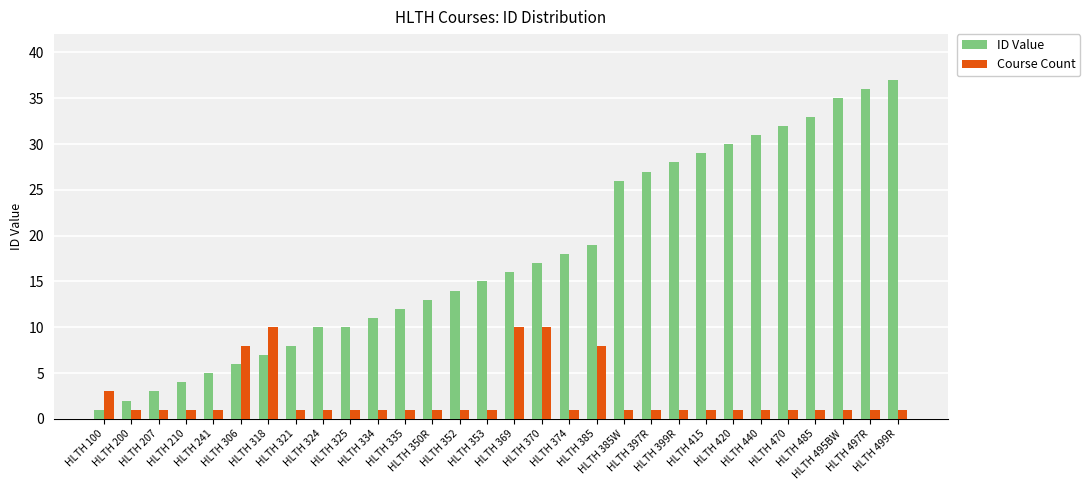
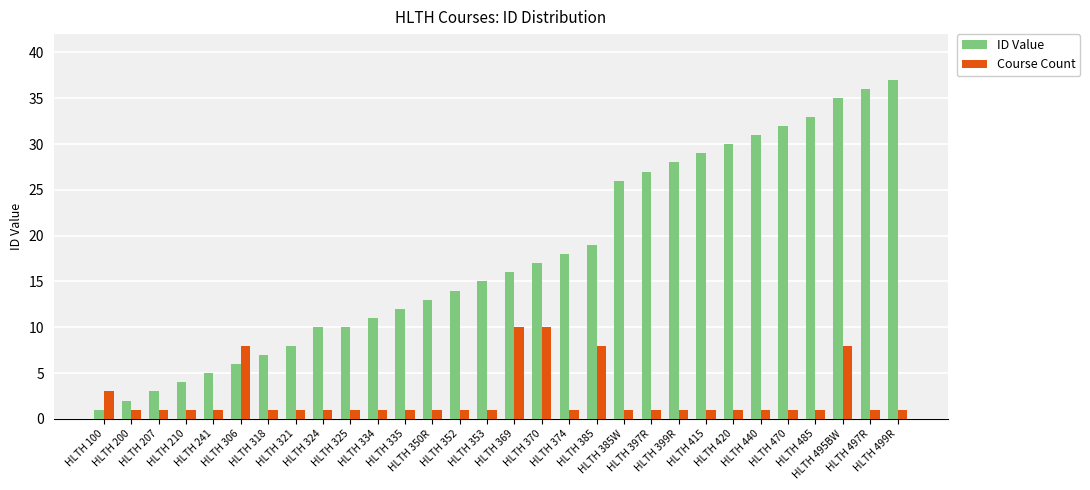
Course Count, HLTH 318: 10 -> 1
Course Count, HLTH 495BW: 1 -> 8
